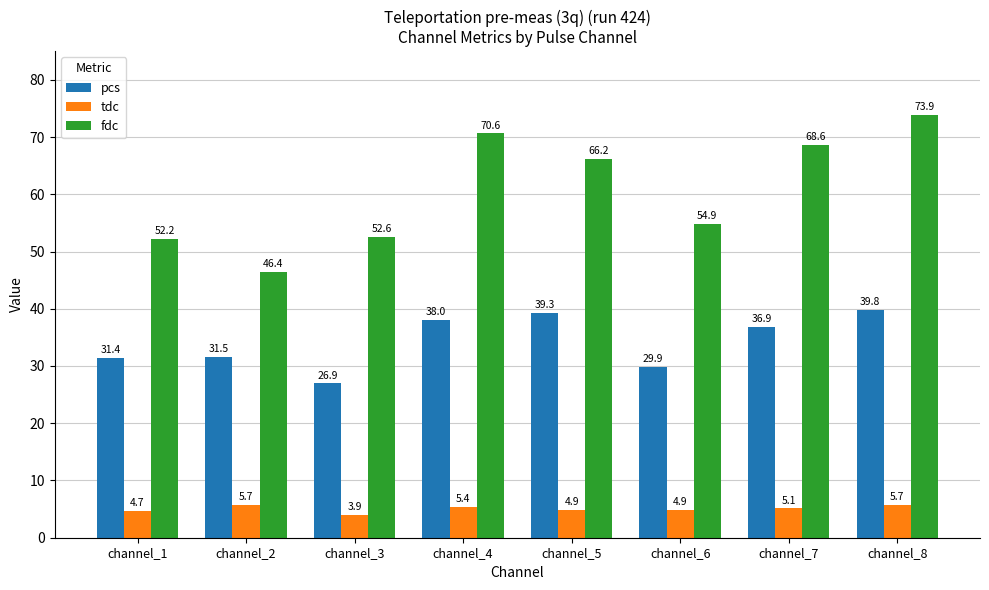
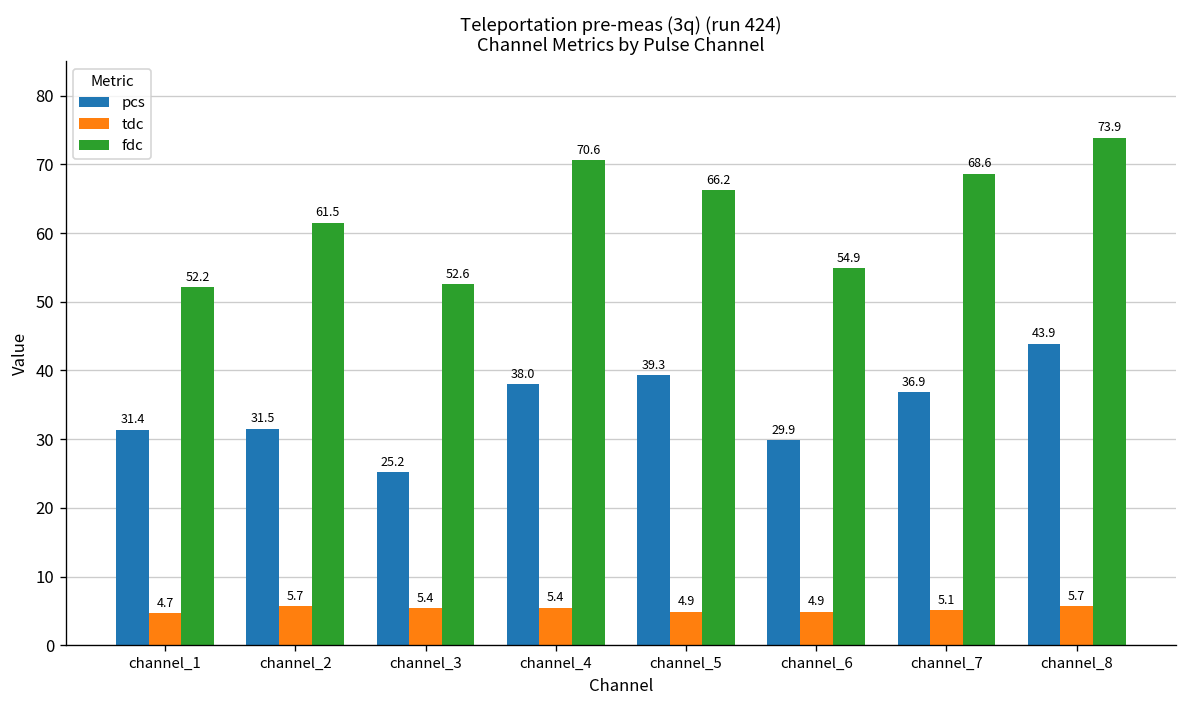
fdc, channel_2: 46.4 -> 61.5
pcs, channel_3: 26.9 -> 25.2
tdc, channel_3: 3.9 -> 5.4
pcs, channel_8: 39.8 -> 43.9
